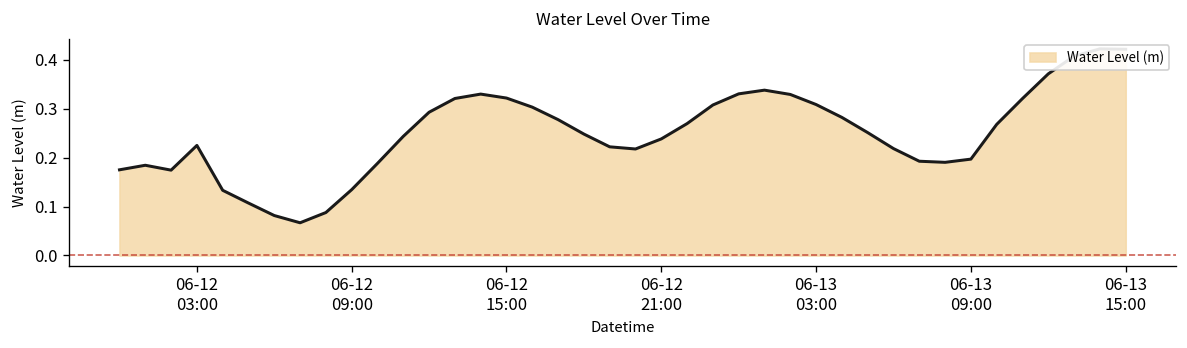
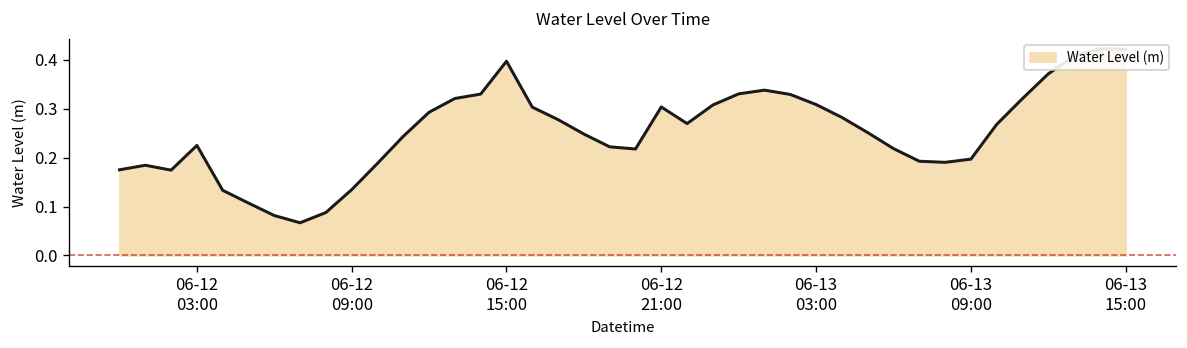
06-12 15:00: 0.32 -> 0.40
06-12 21:00: 0.24 -> 0.30
